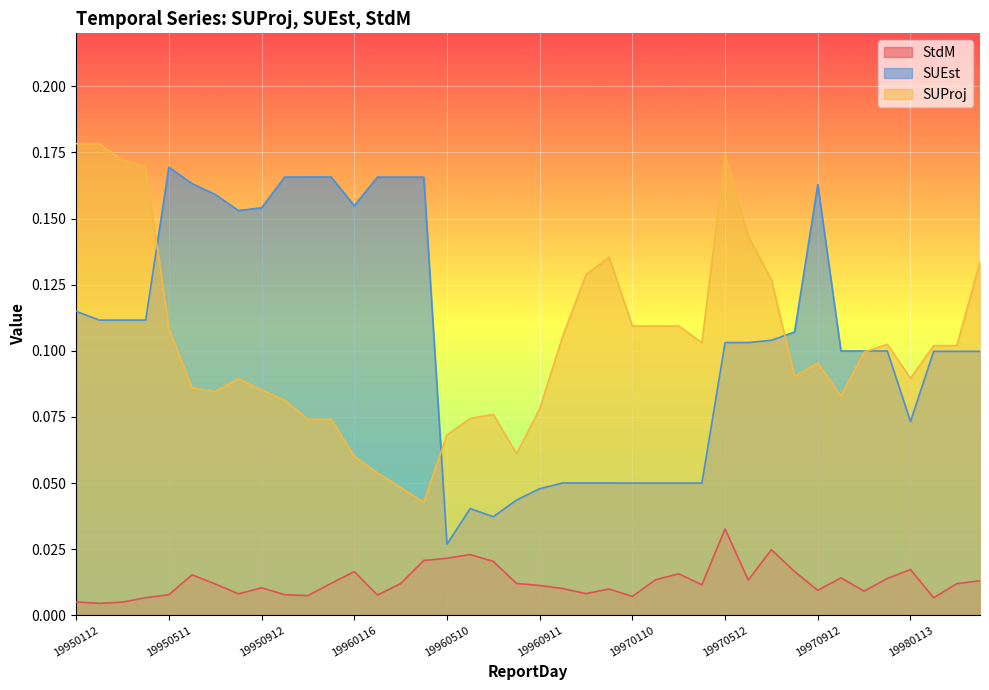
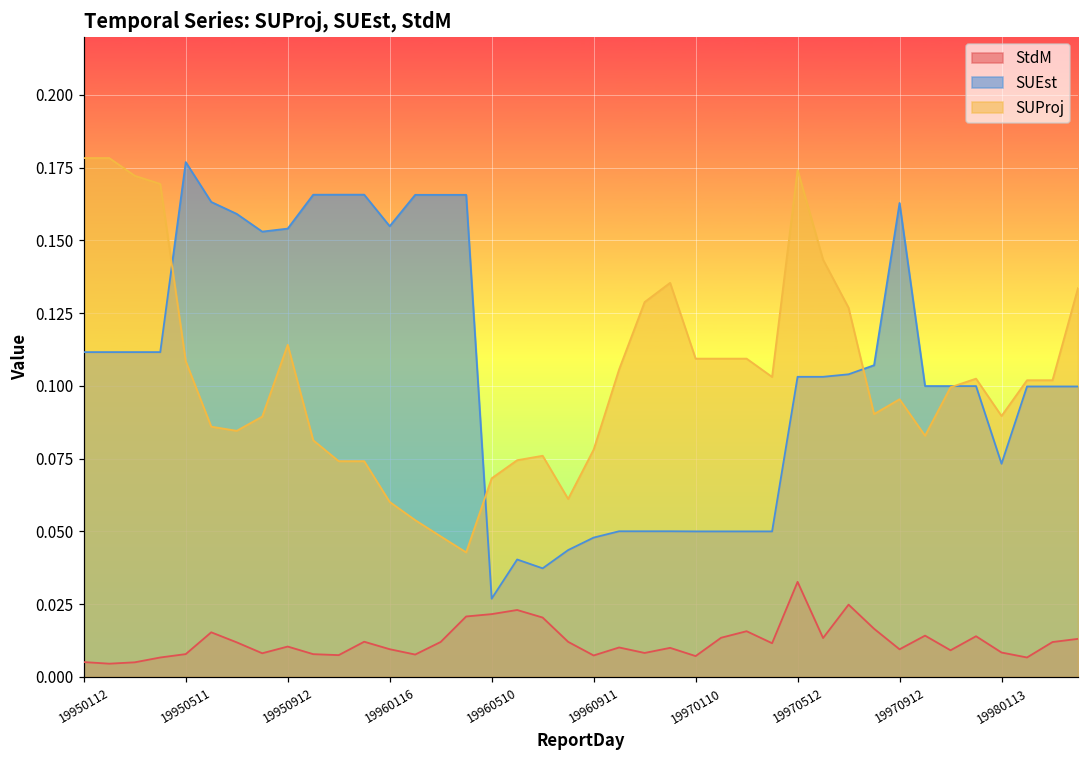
SUEst, 19950112: 0.115 -> 0.112
SUEst, 19950511: 0.169 -> 0.177
SUProj, 19950912: 0.085 -> 0.114
StdM, 19960116: 0.017 -> 0.009
StdM, 19960911: 0.011 -> 0.007
StdM, 19980113: 0.017 -> 0.008
